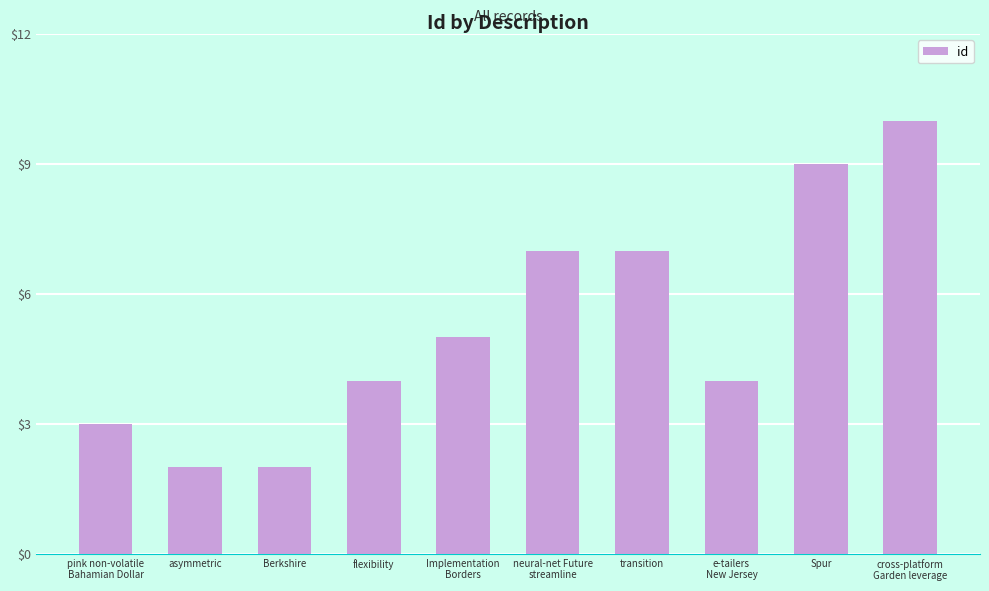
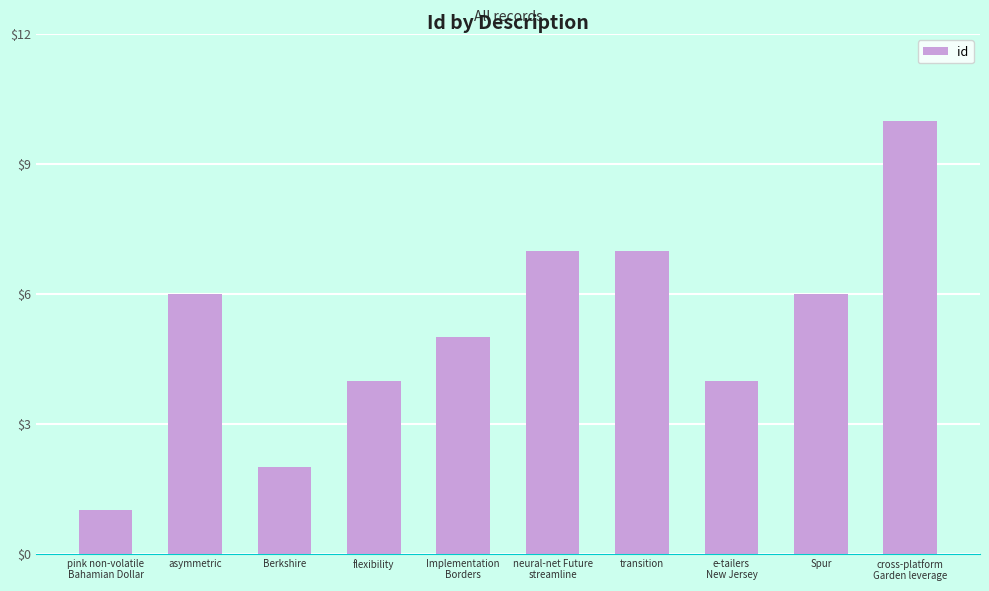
pink non-volatile Bahamian Dollar: $3 -> $1
asymmetric: $2 -> $6
Spur: $9 -> $6
